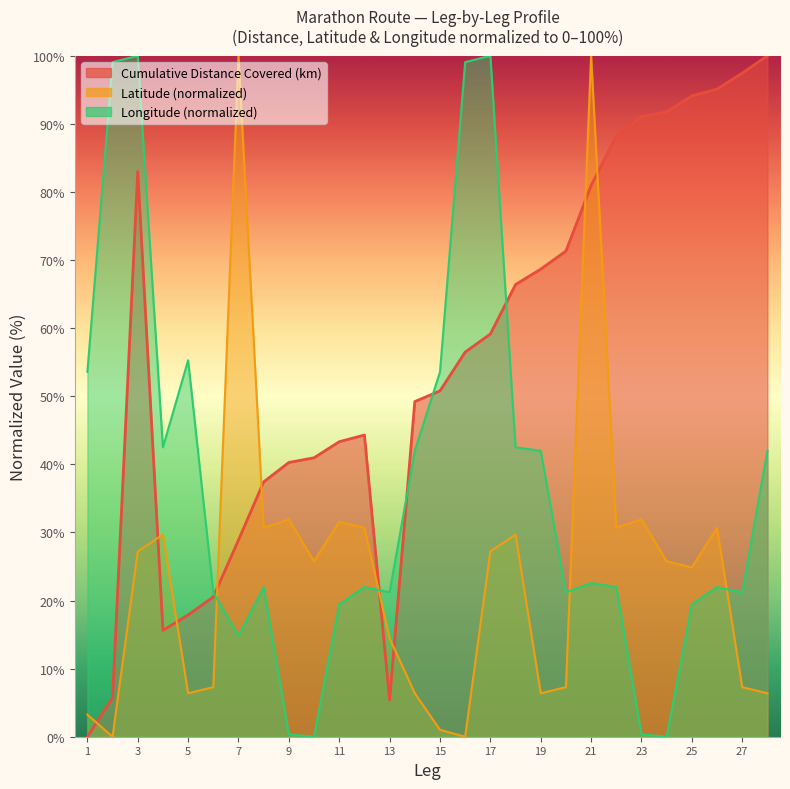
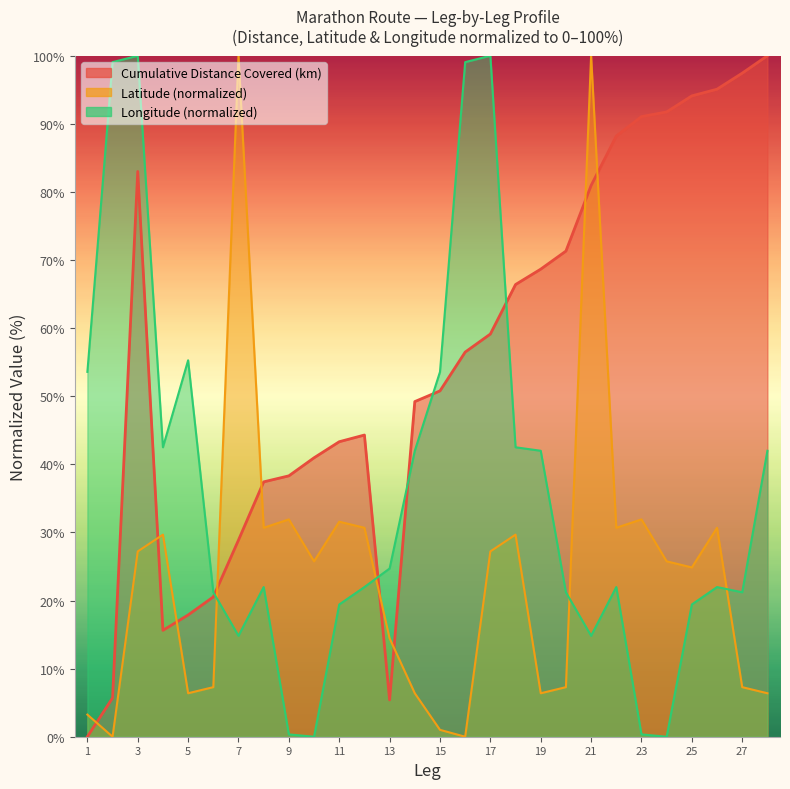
Cumulative Distance Covered (km), 9: 40% -> 38%
Longitude (normalized), 13: 21% -> 25%
Longitude (normalized), 21: 23% -> 15%
